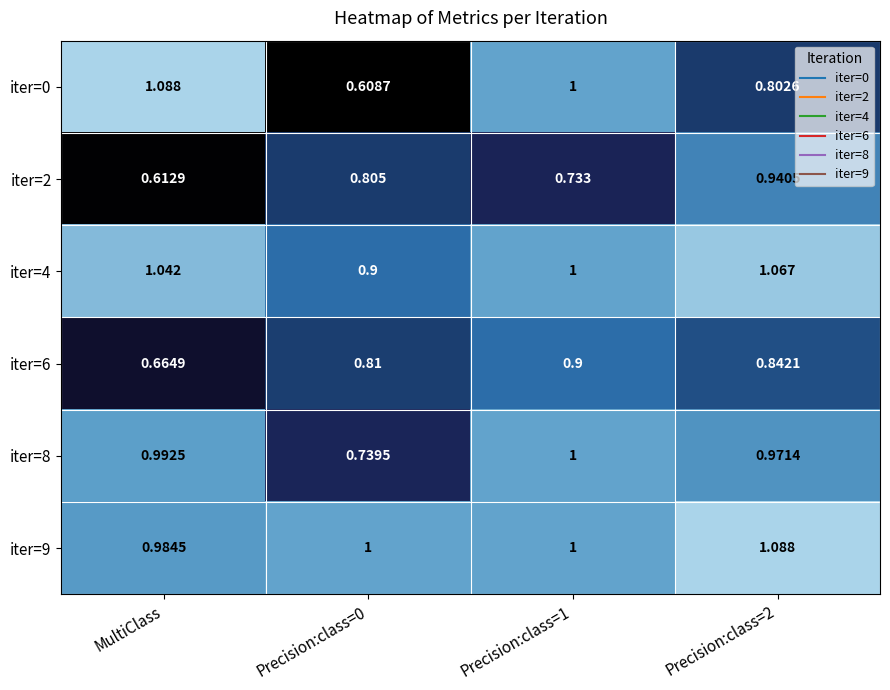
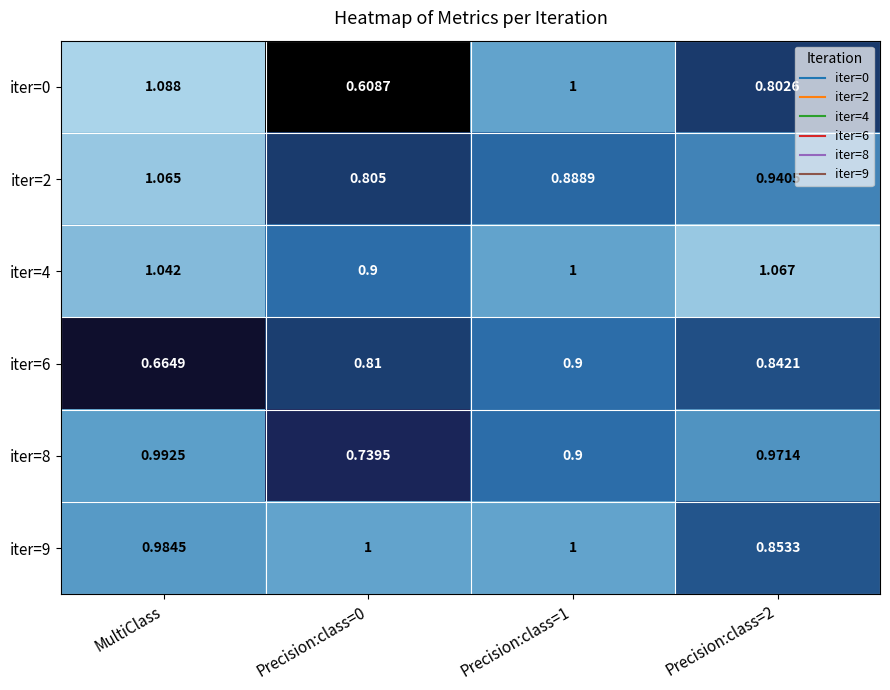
iter=2, MultiClass: 0.6129 -> 1.065
iter=2, Precision:class=1: 0.733 -> 0.8889
iter=8, Precision:class=1: 1 -> 0.9
iter=9, Precision:class=2: 1.088 -> 0.8533
